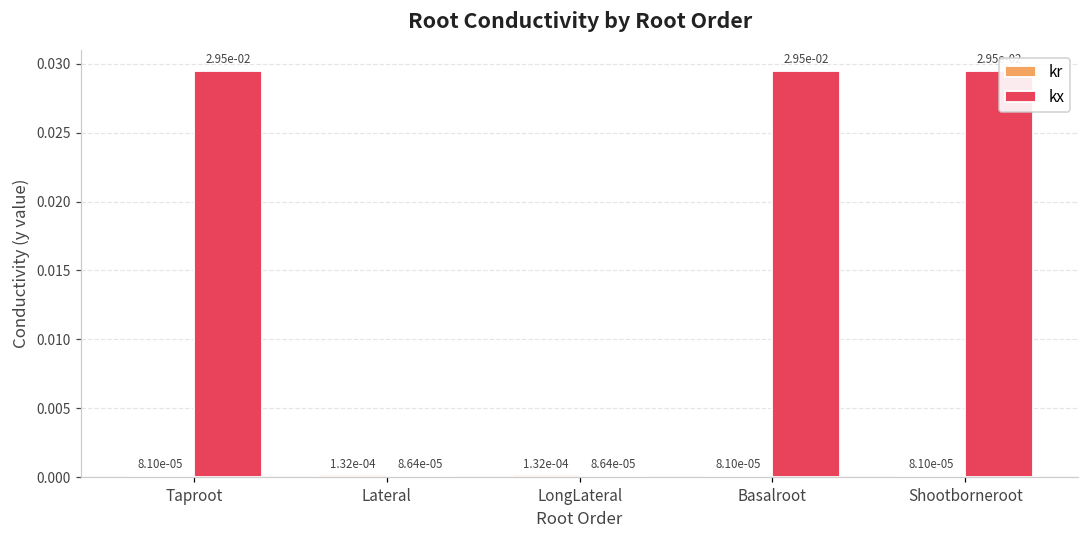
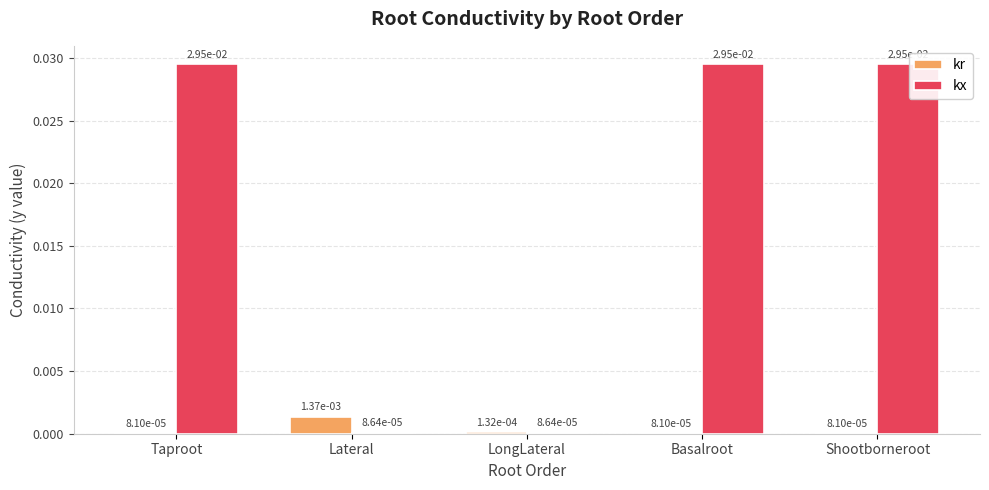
kr, Lateral: 1.32e-04 -> 1.37e-03
